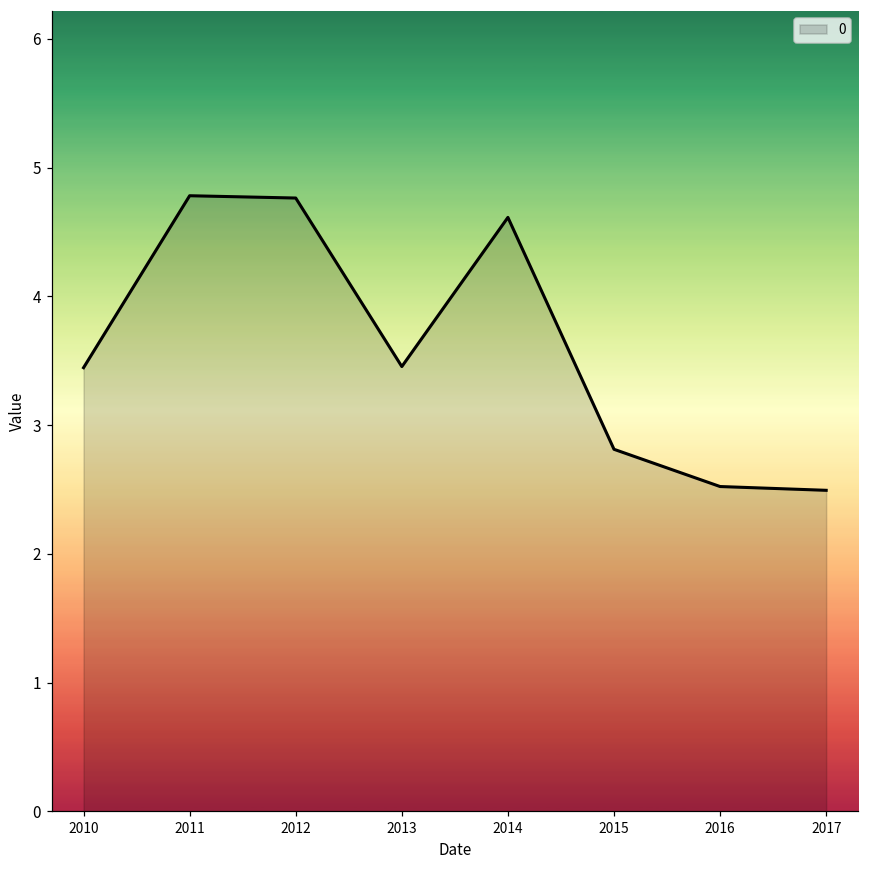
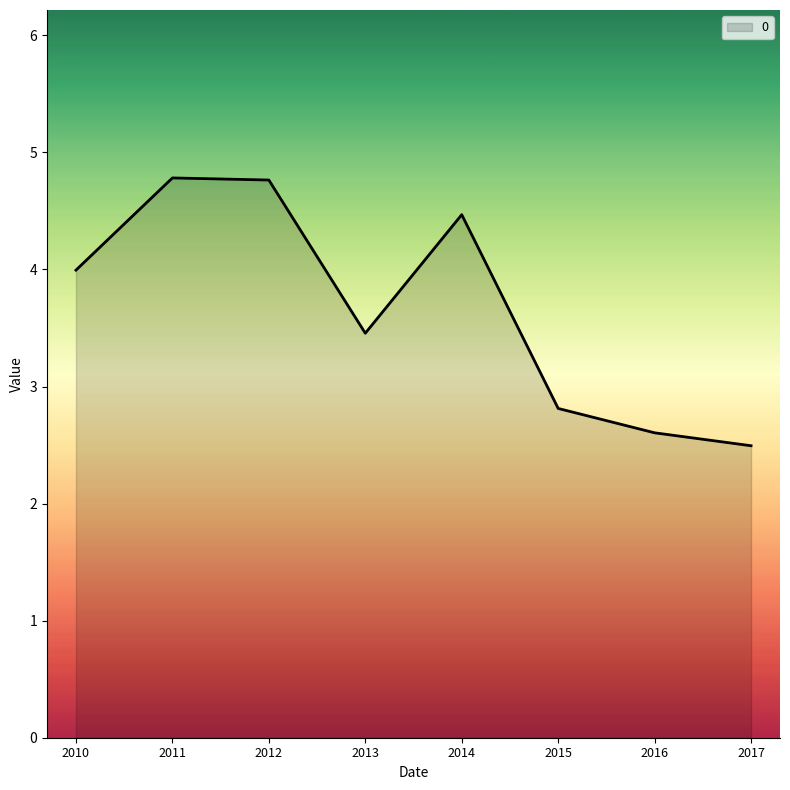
2010: 3.45 -> 3.99
2014: 4.61 -> 4.47
2016: 2.52 -> 2.60
